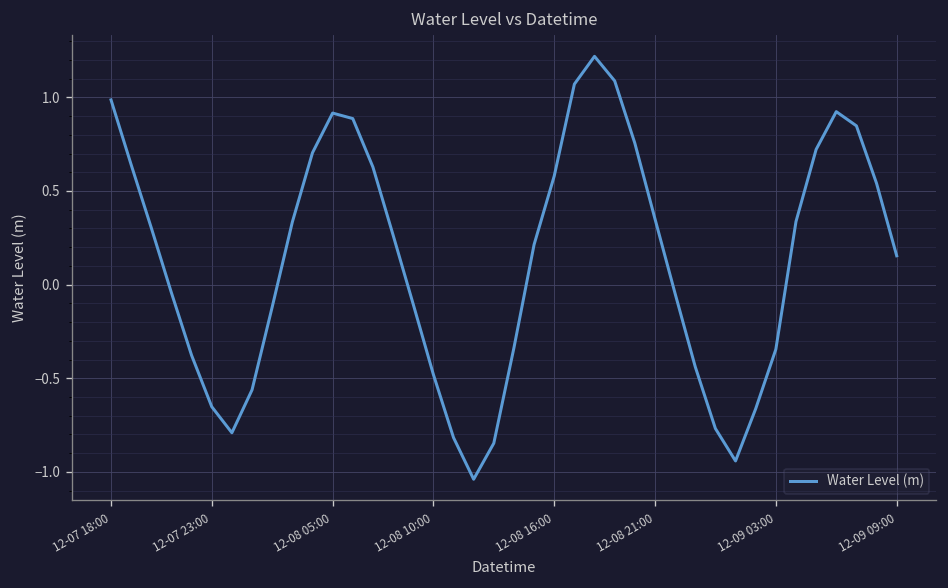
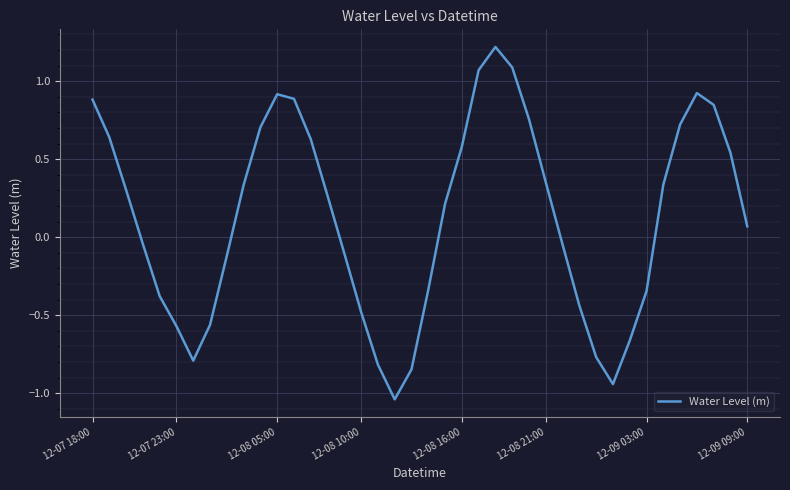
12-07 18:00: 0.99 -> 0.88
12-07 23:00: -0.65 -> -0.57
12-09 09:00: 0.15 -> 0.07
